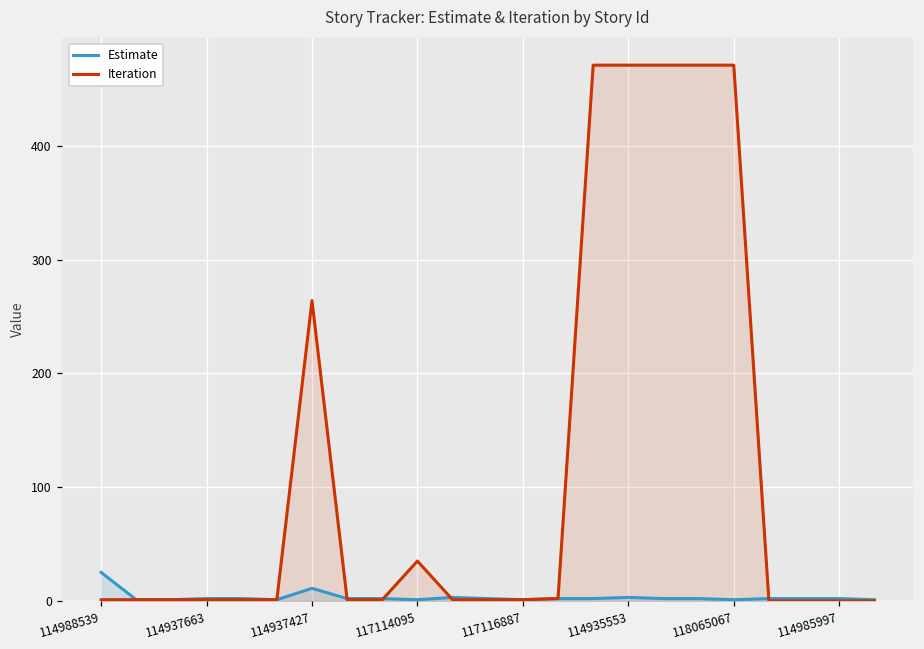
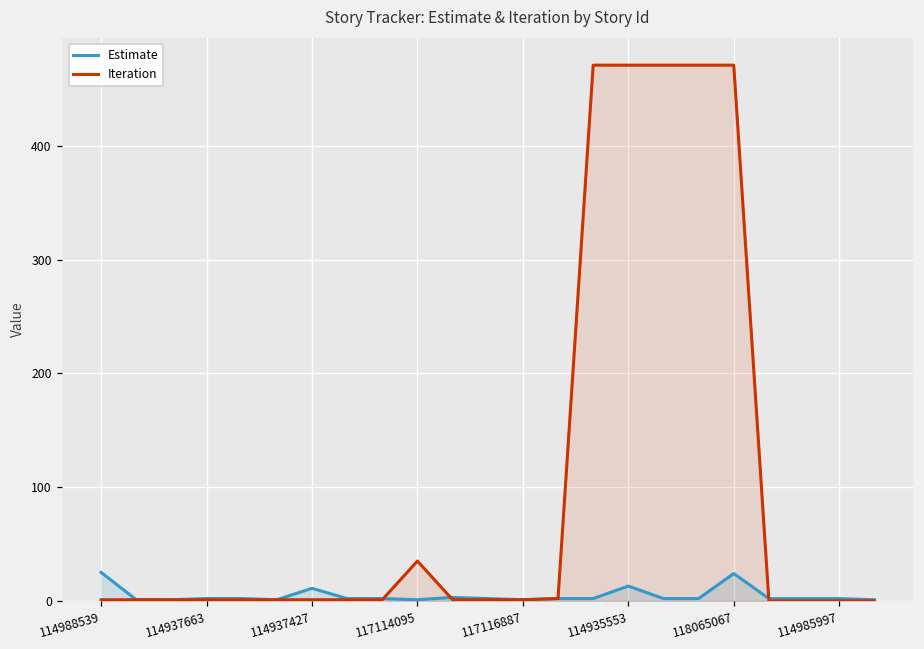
Iteration, 114937427: 264 -> 1
Estimate, 114935553: 3 -> 13
Estimate, 118065067: 1 -> 24
